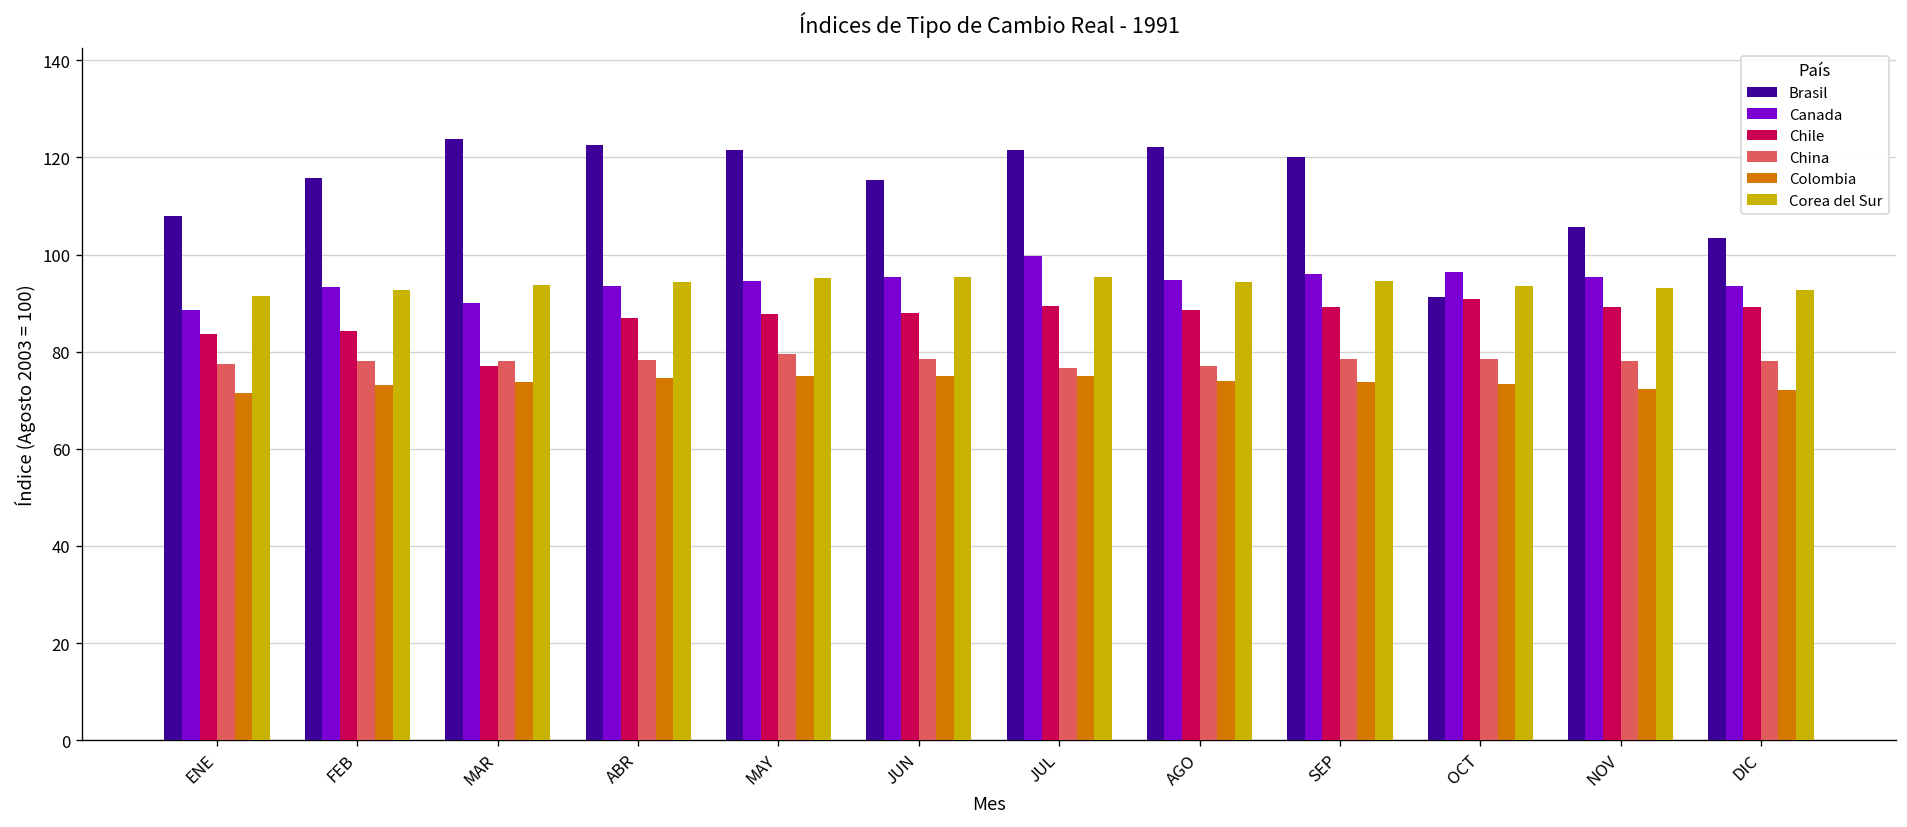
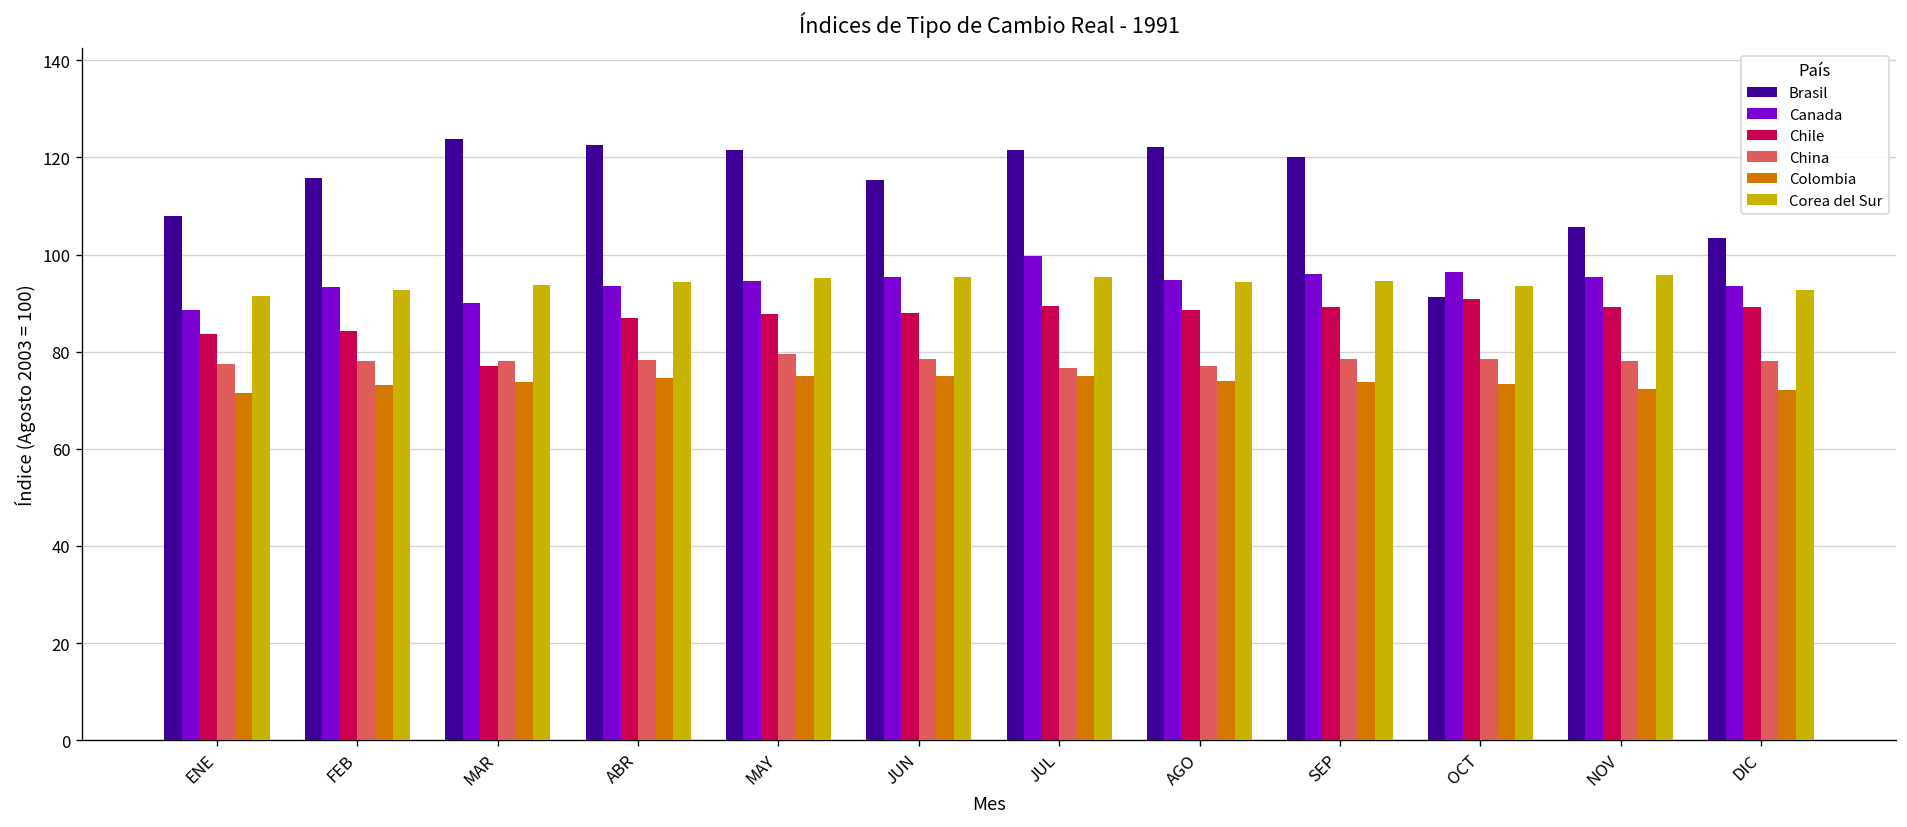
Corea del Sur, NOV: 93 -> 96
